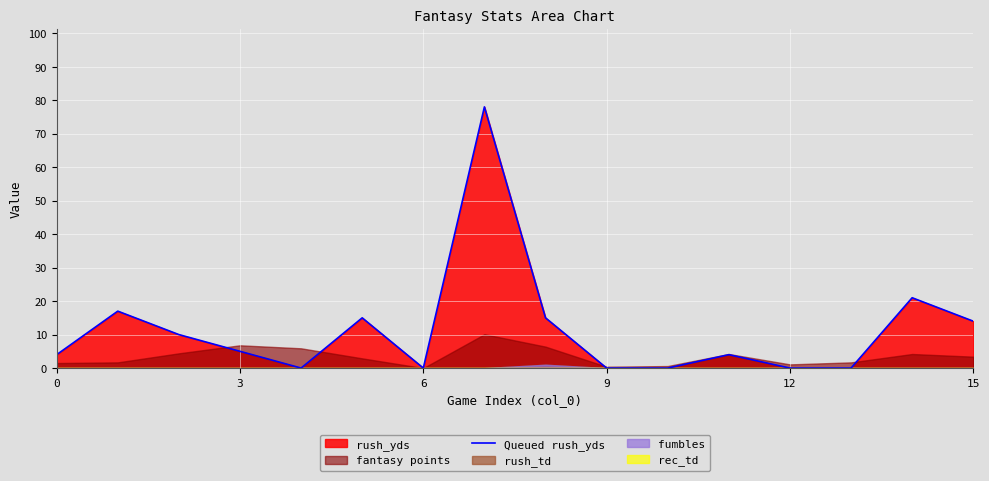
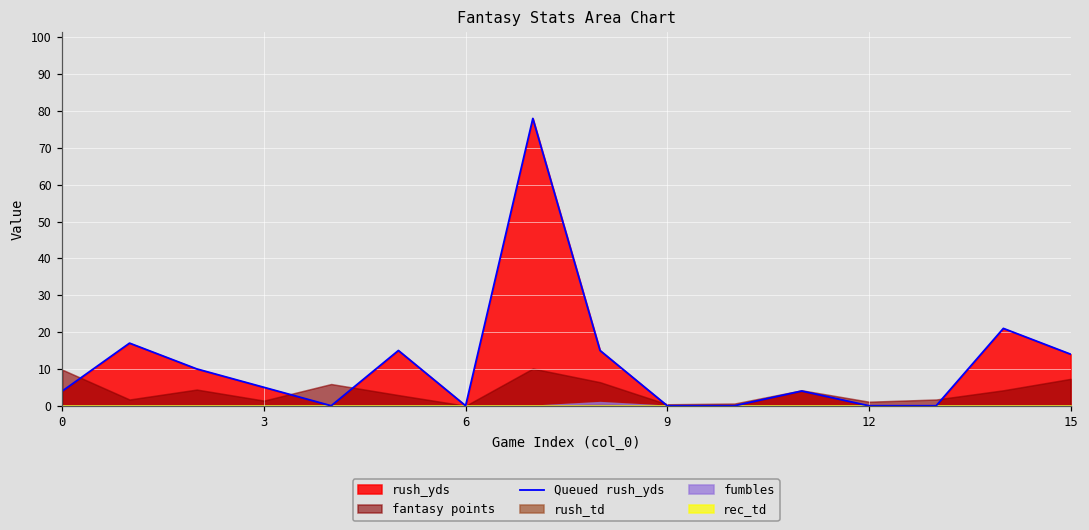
fantasy points, 0: 2 -> 10
fantasy points, 3: 7 -> 1
fantasy points, 15: 3 -> 7
